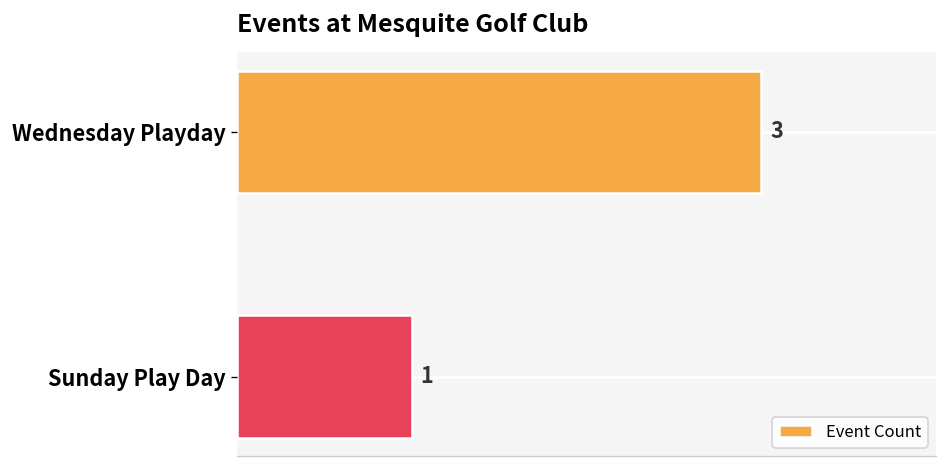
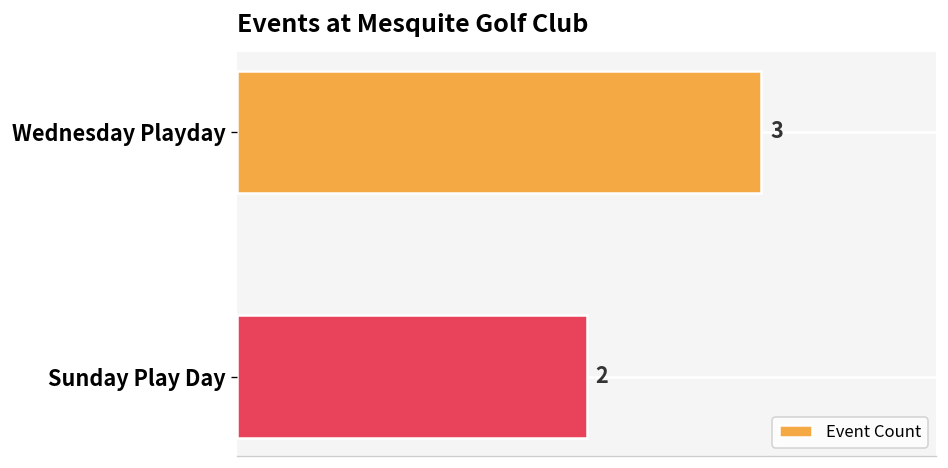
Sunday Play Day: 1 -> 2
